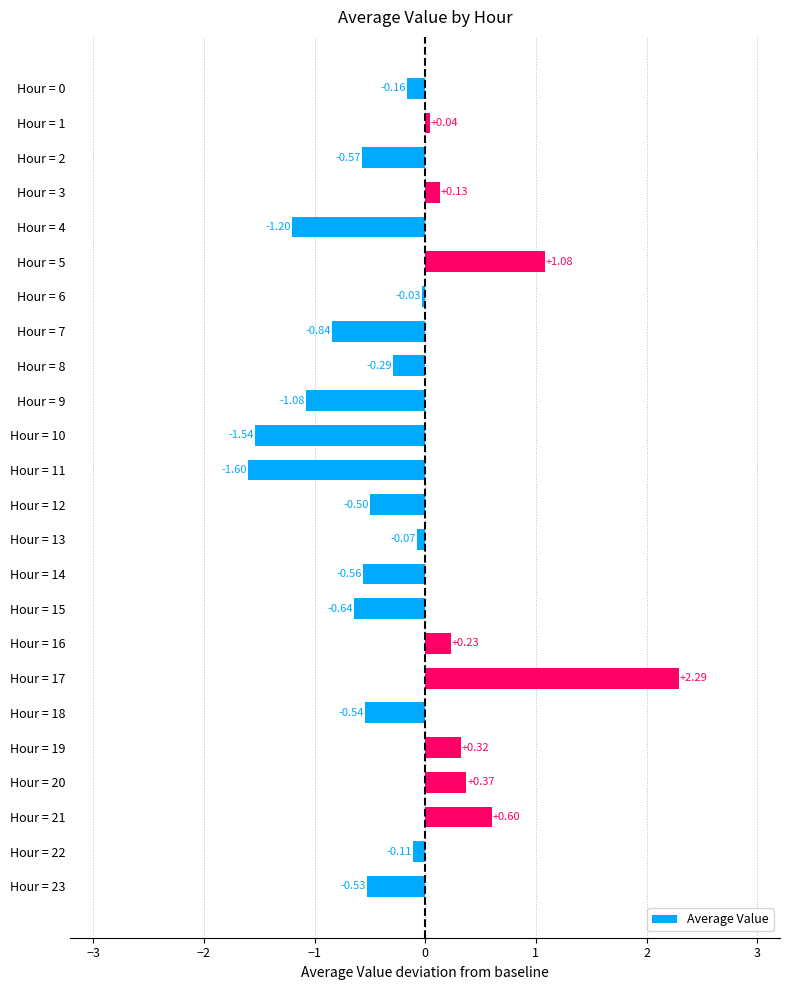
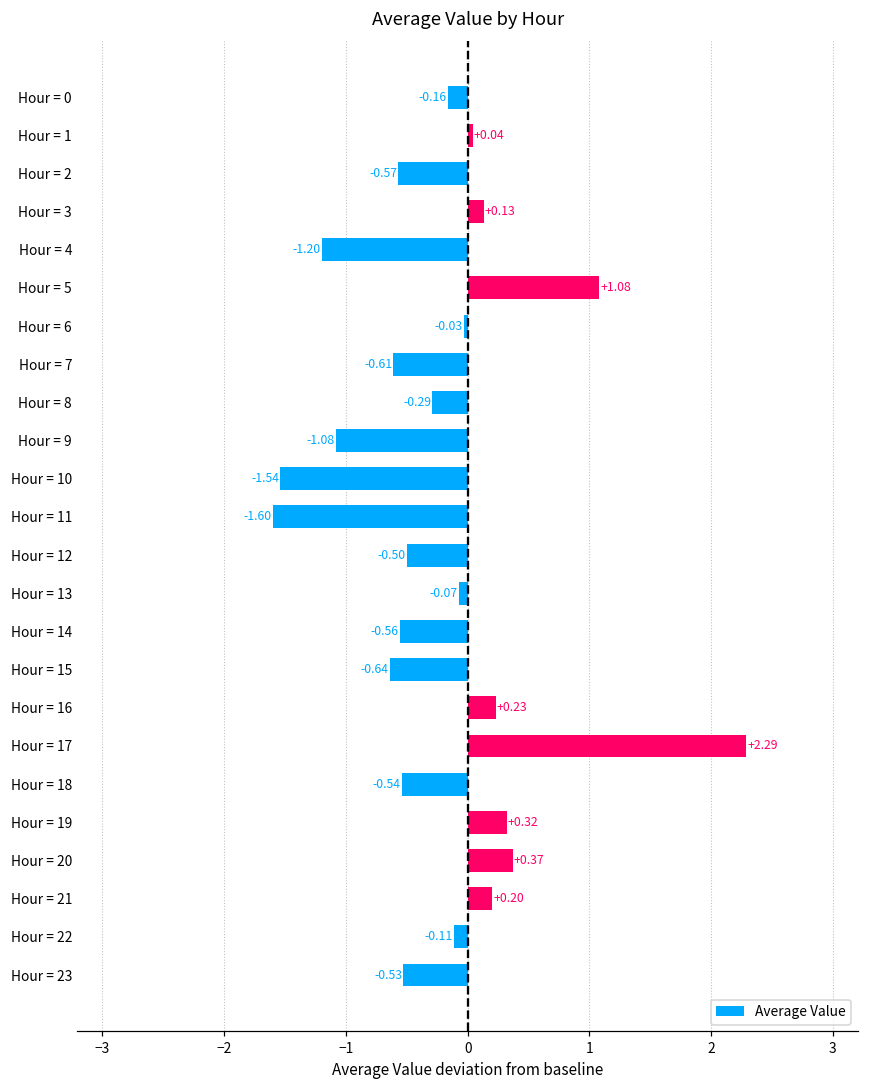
Hour = 7: -0.84 -> -0.61
Hour = 21: +0.60 -> +0.20
